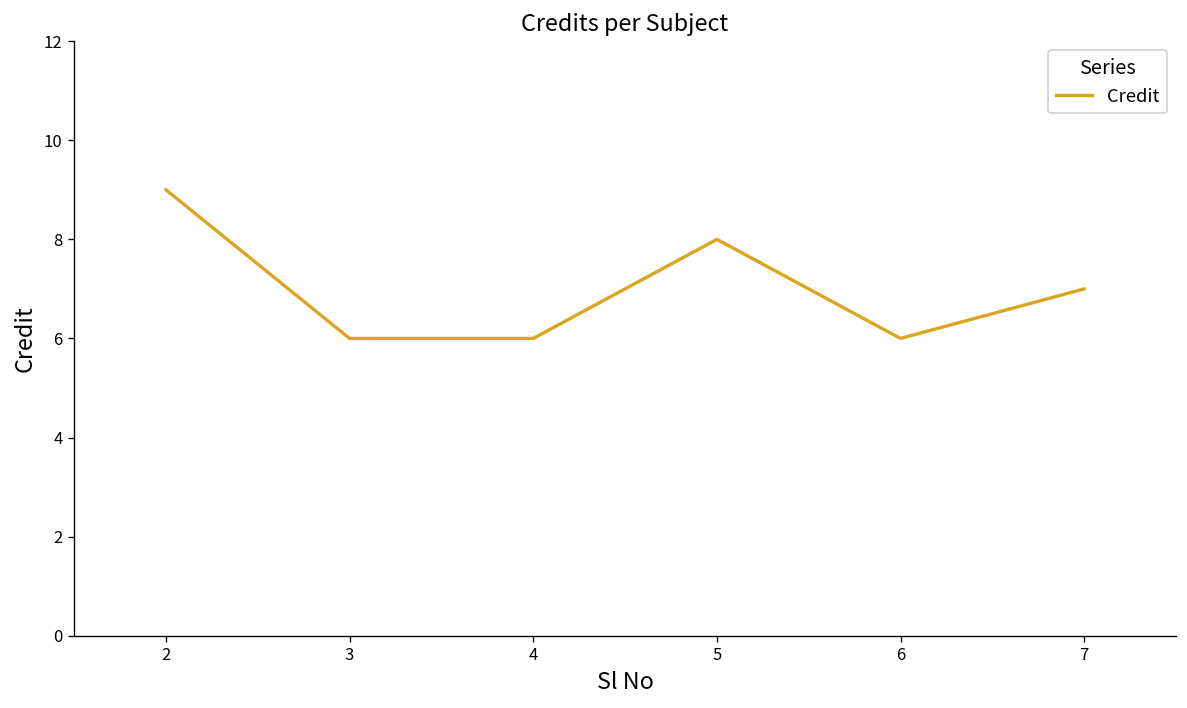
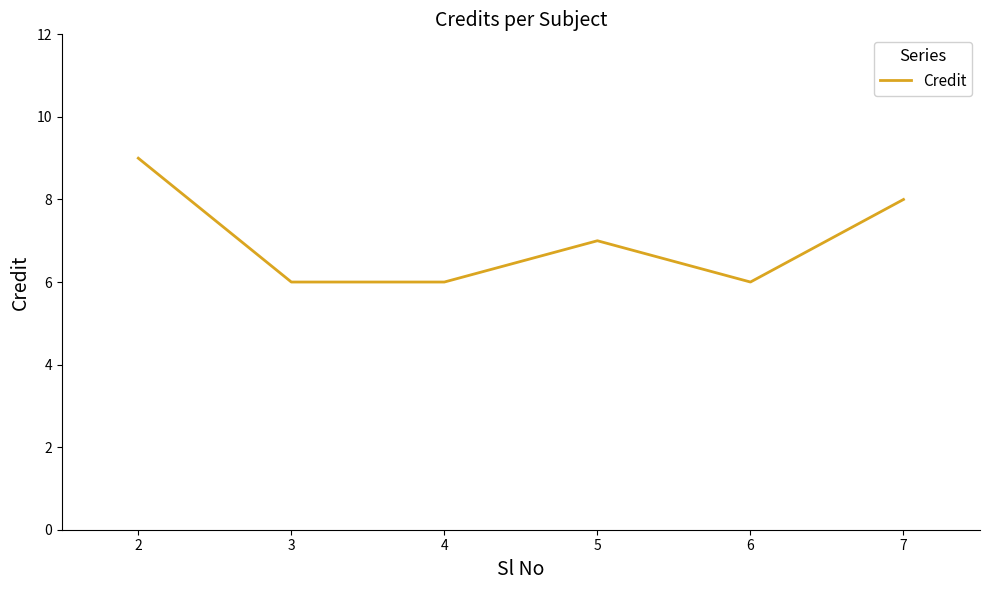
5: 8 -> 7
7: 7 -> 8
